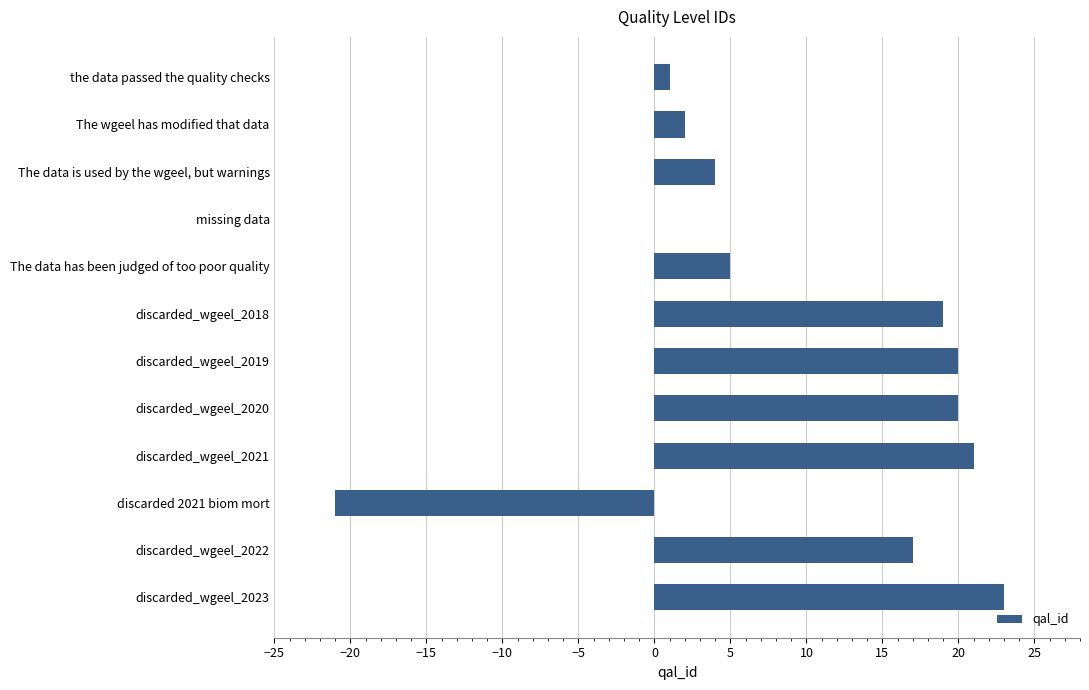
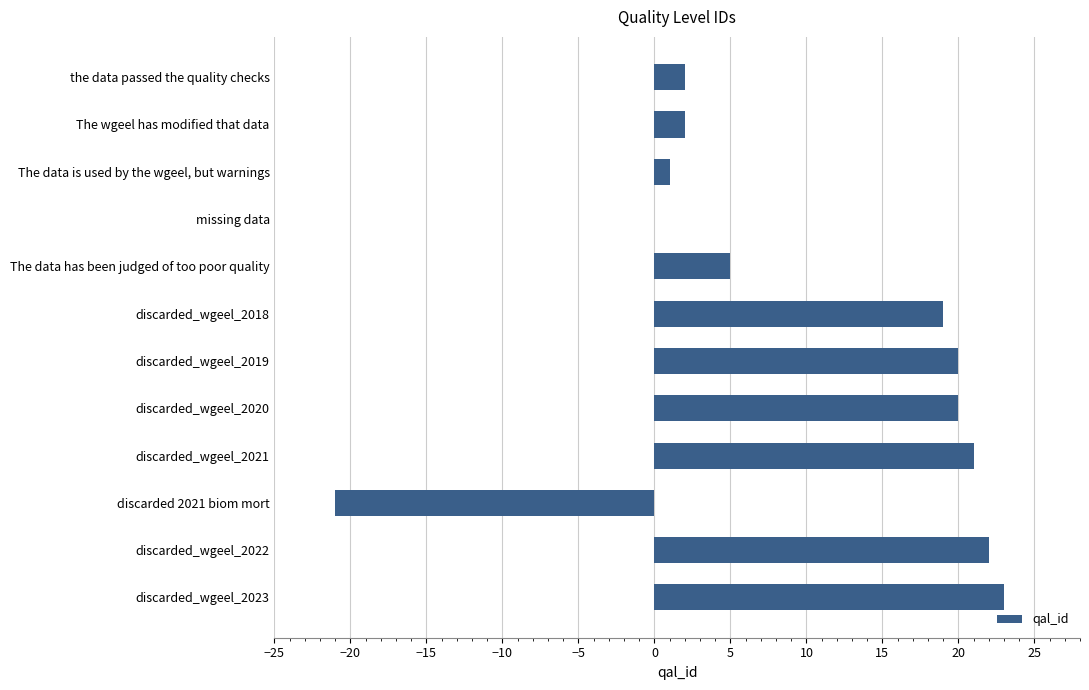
the data passed the quality checks: 1 -> 2
The data is used by the wgeel, but warnings: 4 -> 1
discarded_wgeel_2022: 17 -> 22
